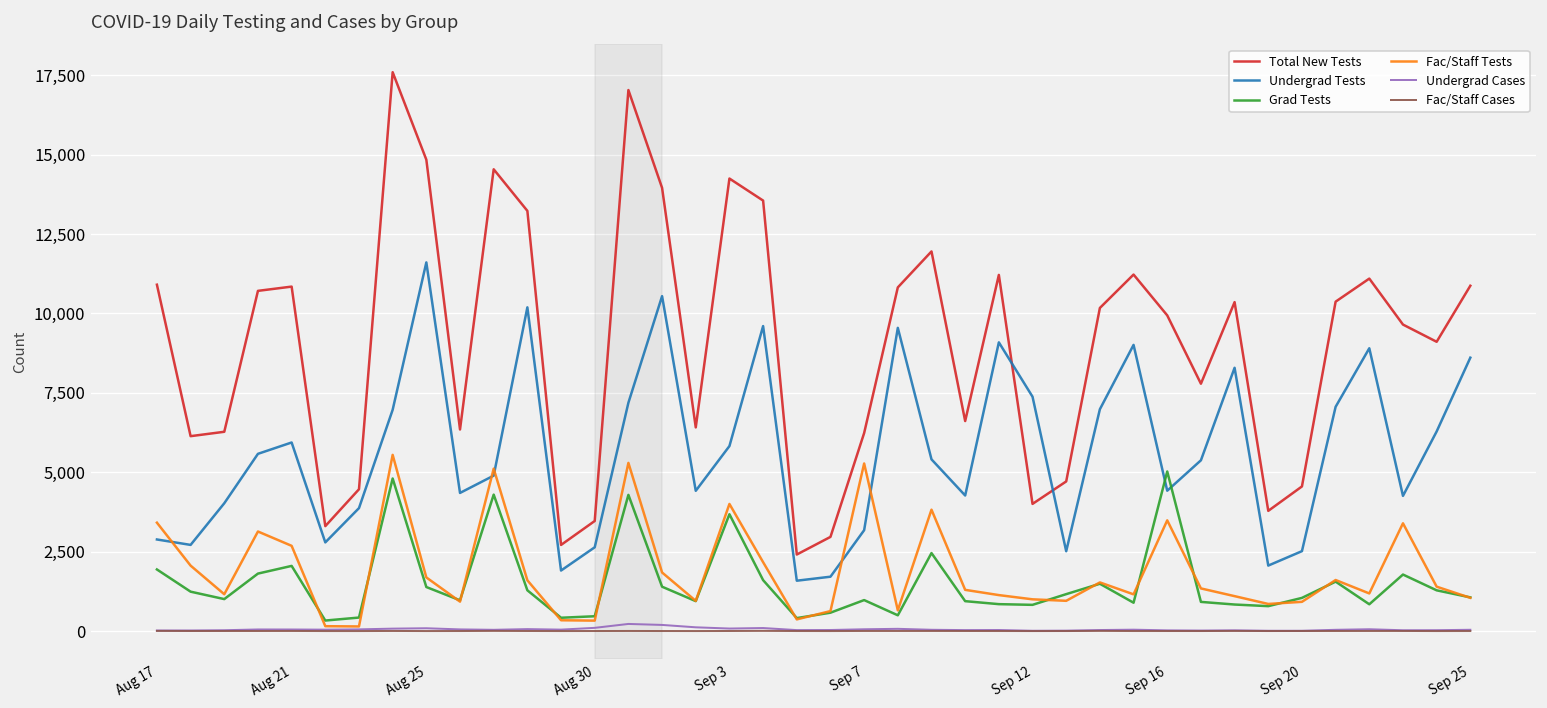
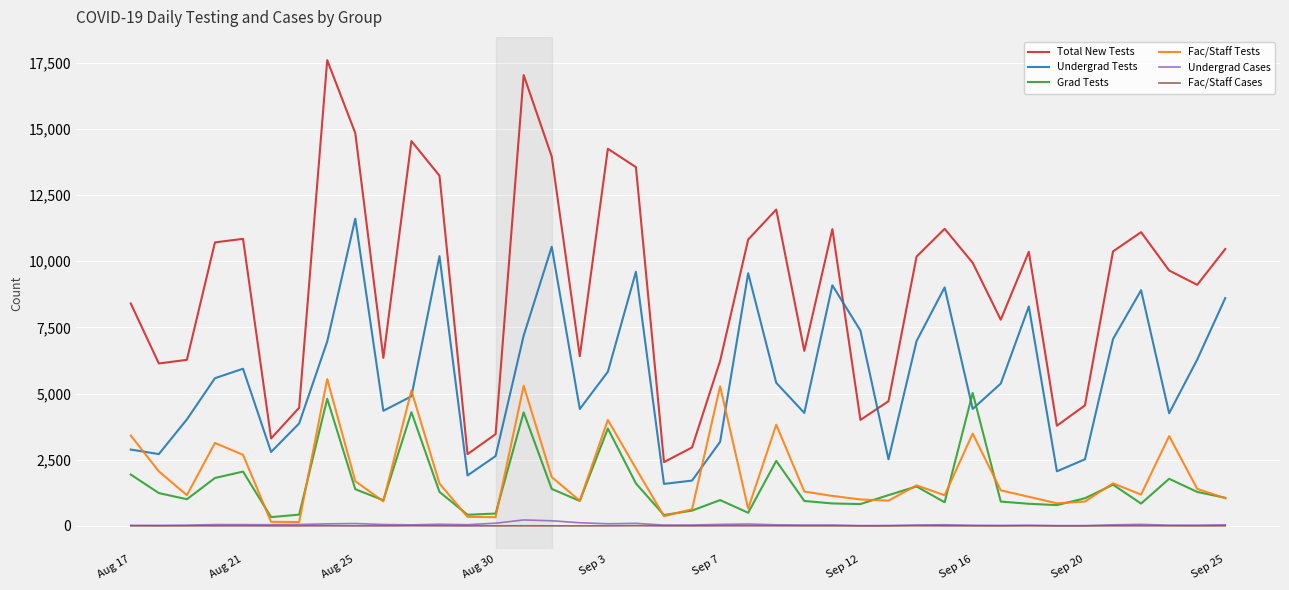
Total New Tests, Aug 17: 10,900 -> 8,400
Total New Tests, Sep 25: 10,900 -> 10,500
